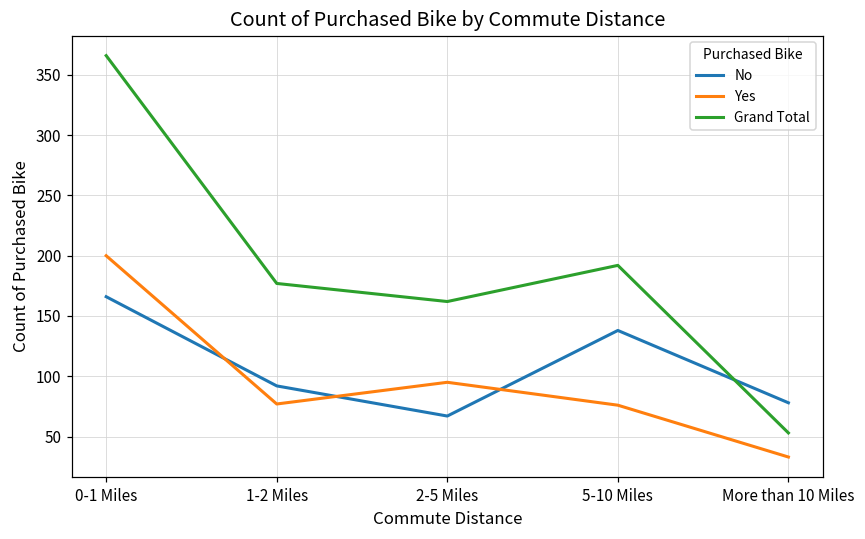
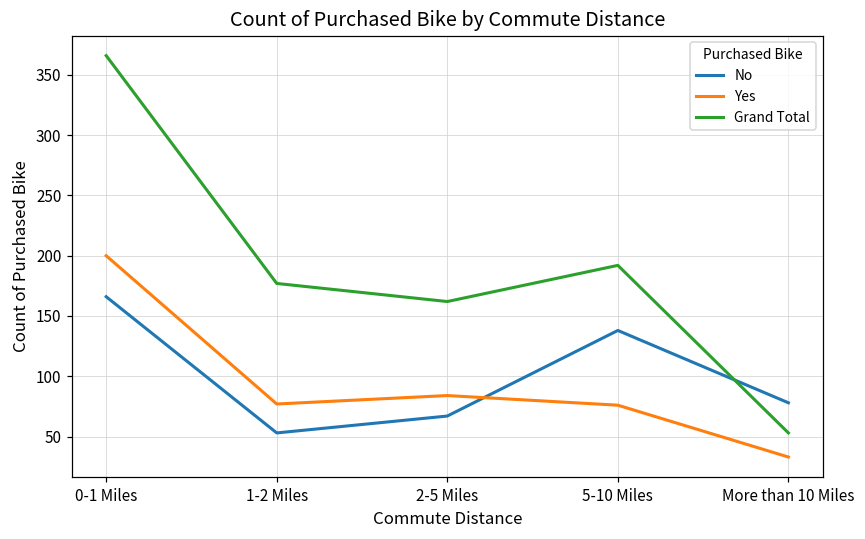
No, 1-2 Miles: 92 -> 53
Yes, 2-5 Miles: 95 -> 84
